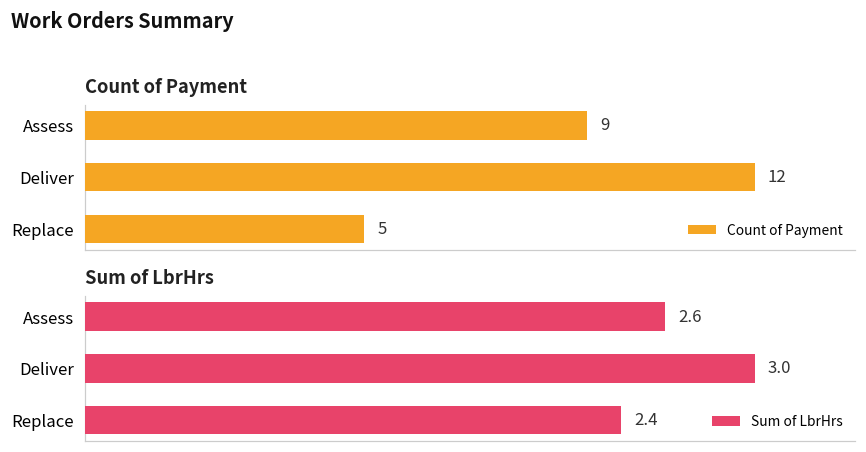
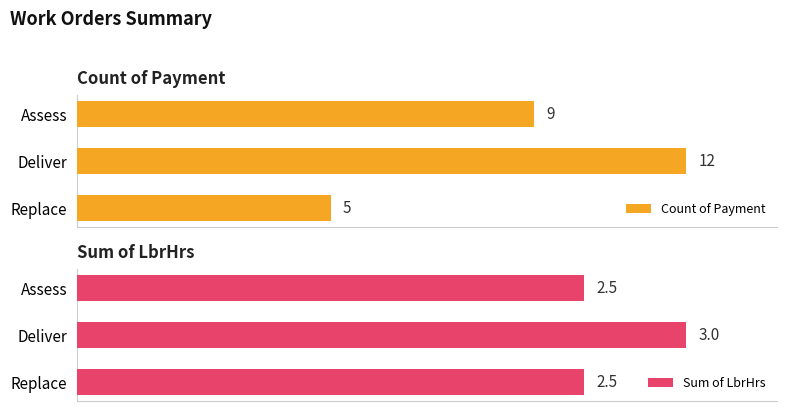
Sum of LbrHrs, Assess: 2.6 -> 2.5
Sum of LbrHrs, Replace: 2.4 -> 2.5
